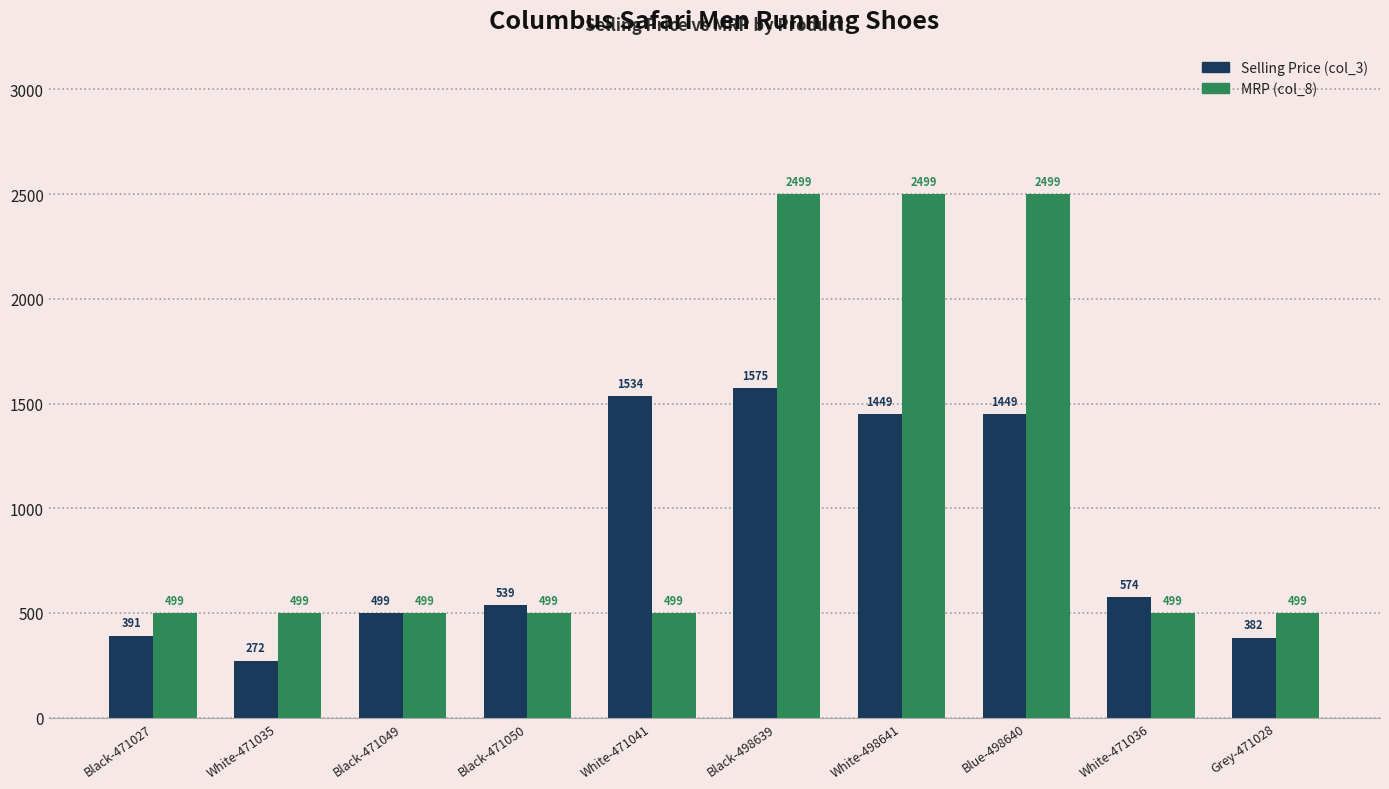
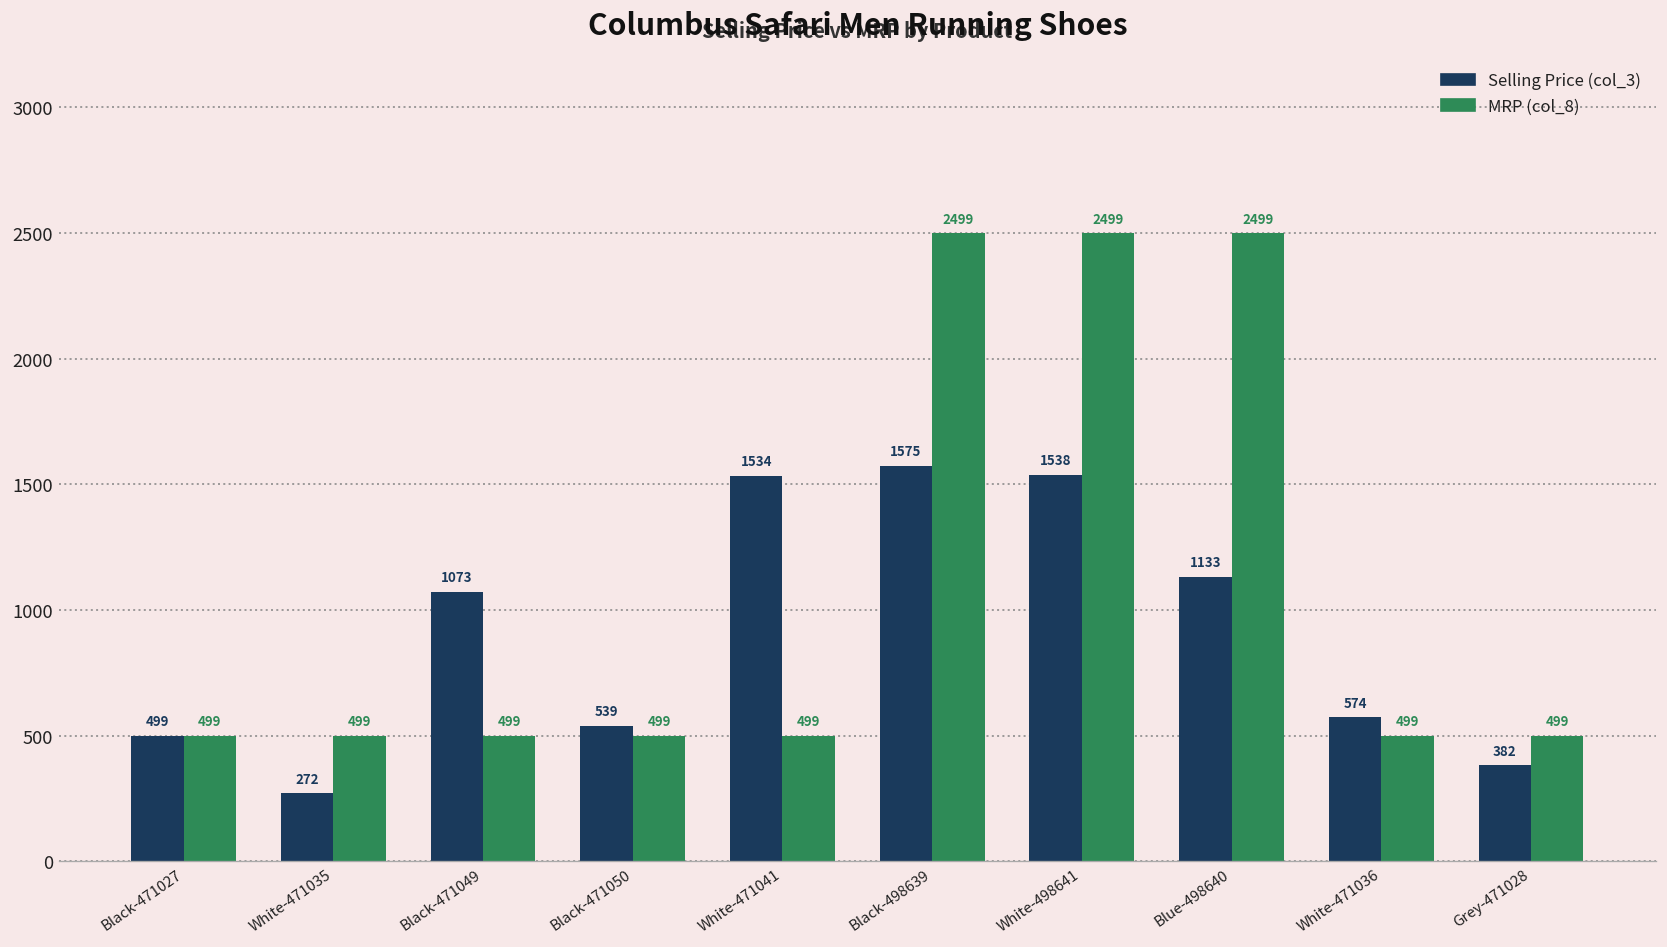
Selling Price (col_3), Black-471027: 391 -> 499
Selling Price (col_3), Black-471049: 499 -> 1073
Selling Price (col_3), White-498641: 1449 -> 1538
Selling Price (col_3), Blue-498640: 1449 -> 1133
